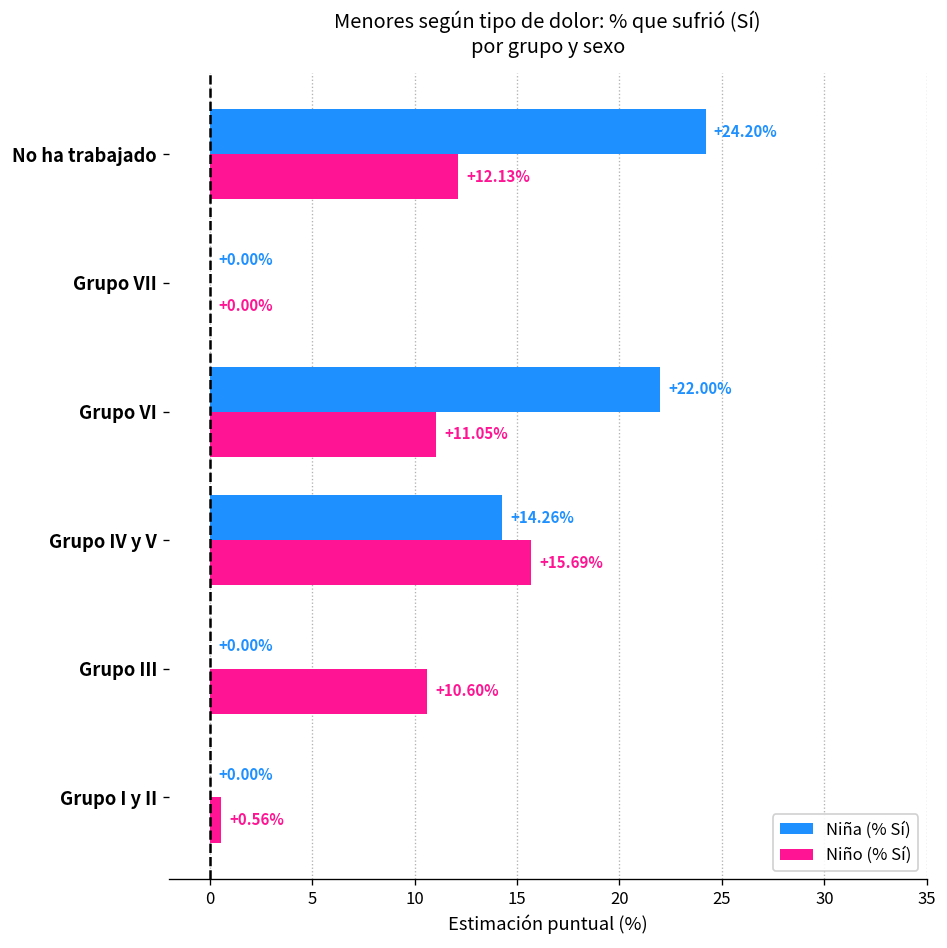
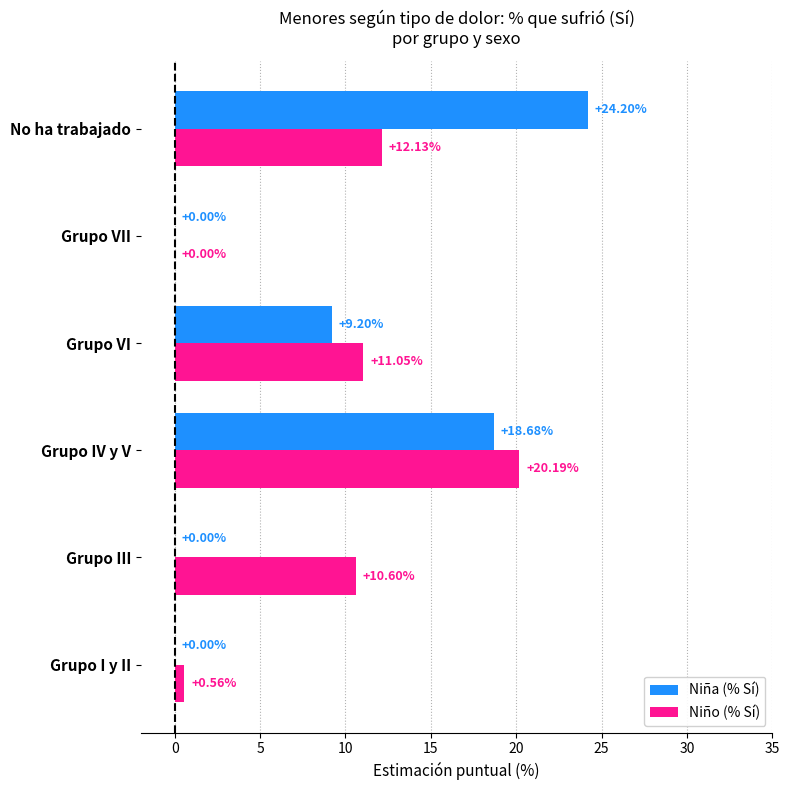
Niña (% Sí), Grupo VI: +22.00% -> +9.20%
Niña (% Sí), Grupo IV y V: +14.26% -> +18.68%
Niño (% Sí), Grupo IV y V: +15.69% -> +20.19%
